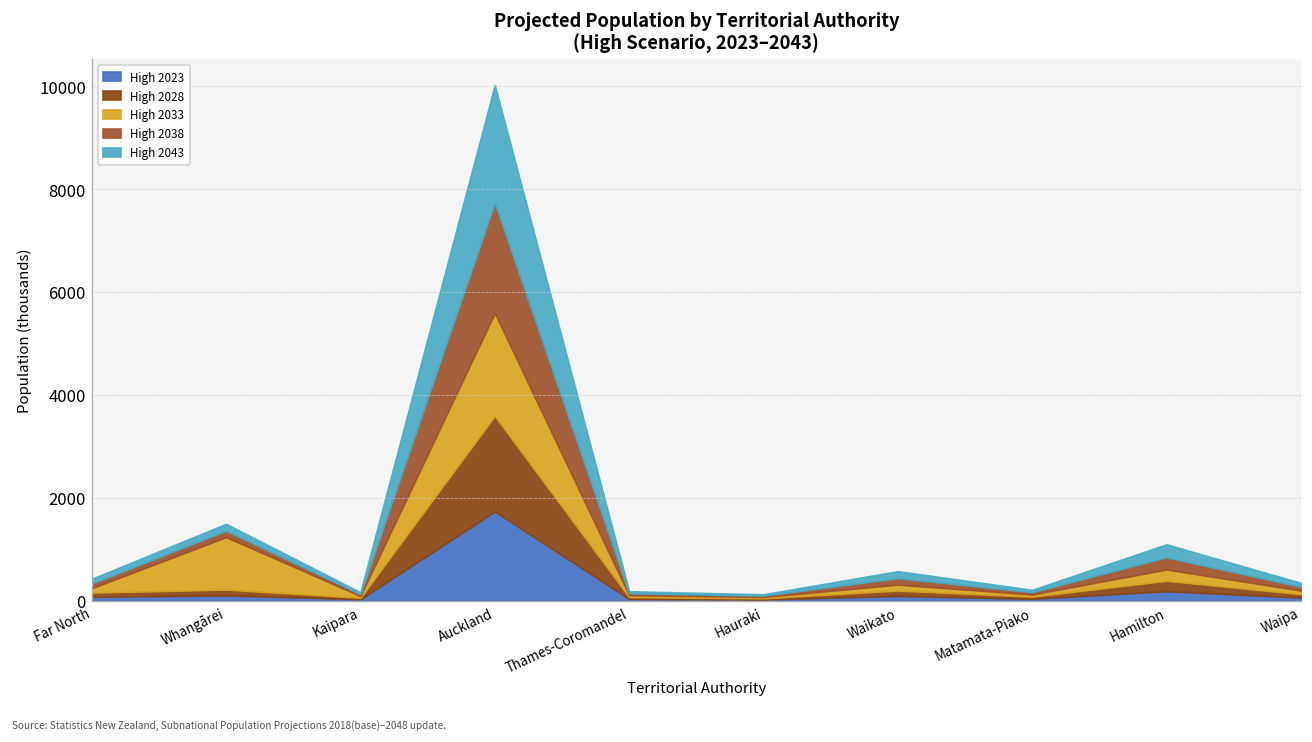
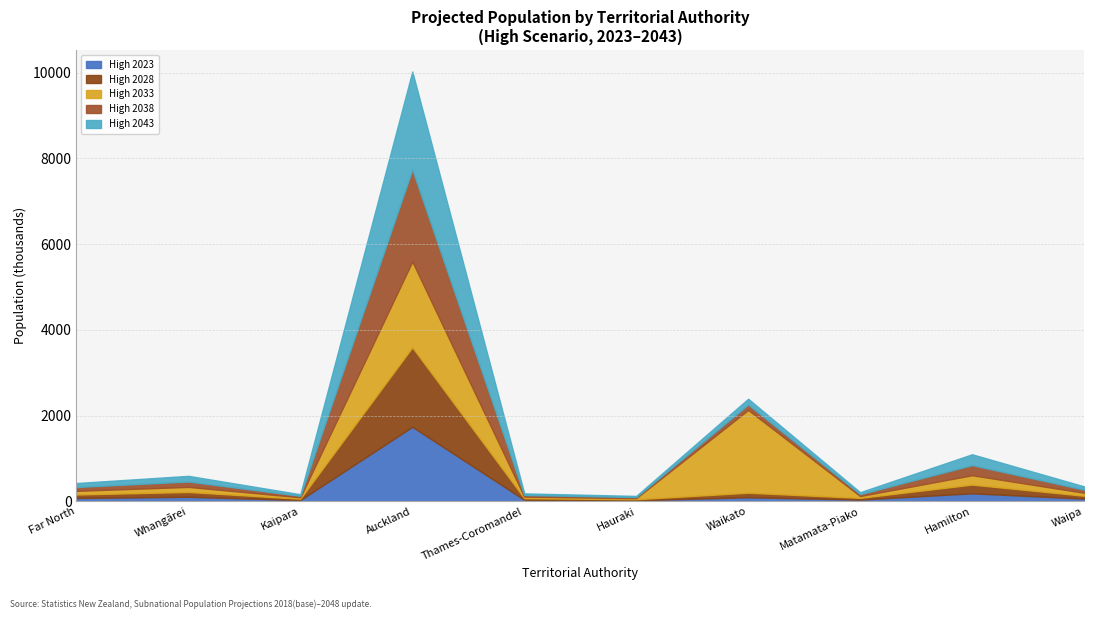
High 2033, Whangārei: 1000 -> 100
High 2033, Waikato: 100 -> 1900
